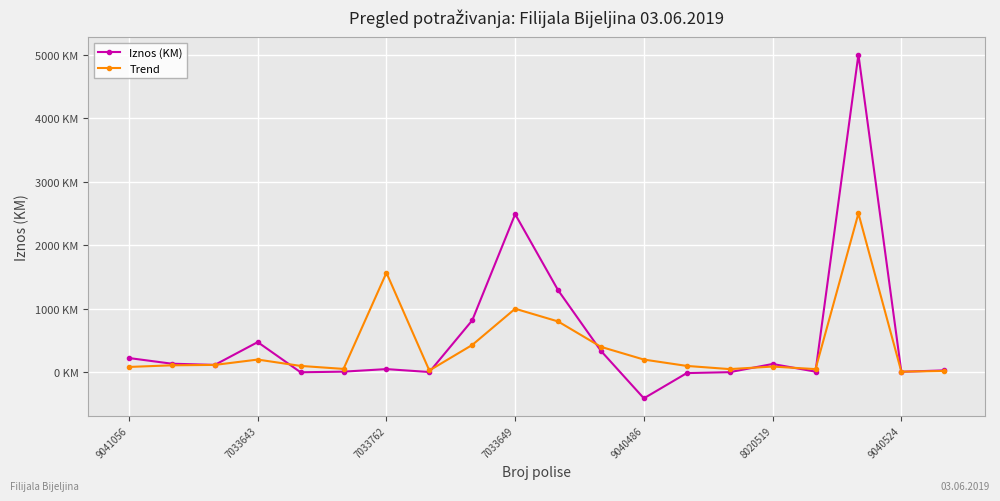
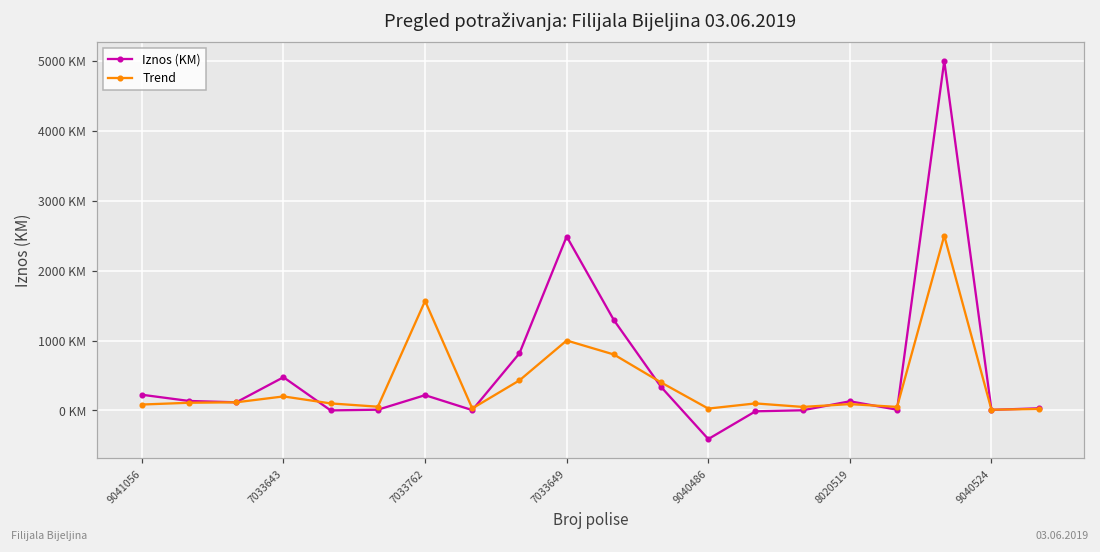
Iznos (KM), 7033762: 100 KM -> 200 KM
Trend, 9040486: 200 KM -> 0 KM
